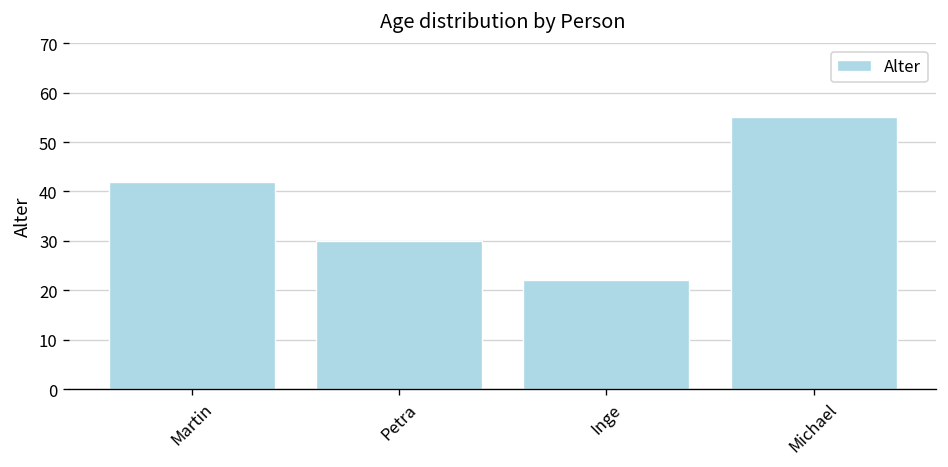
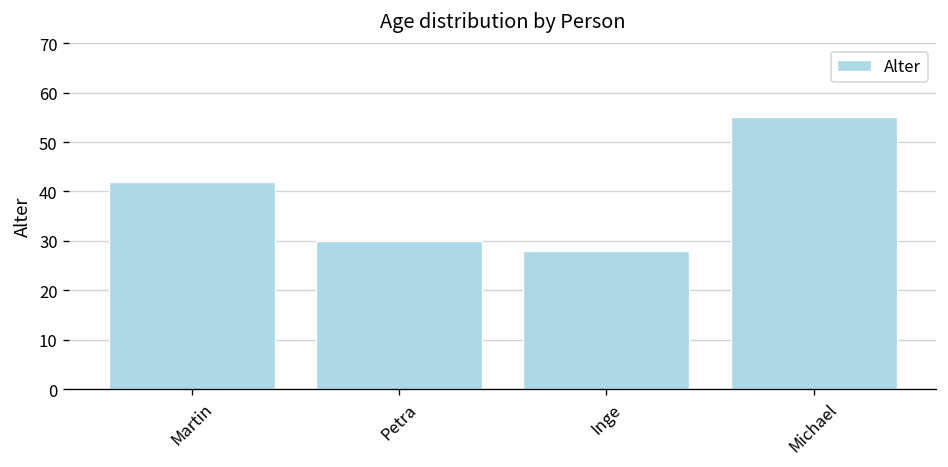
Inge: 22 -> 28
